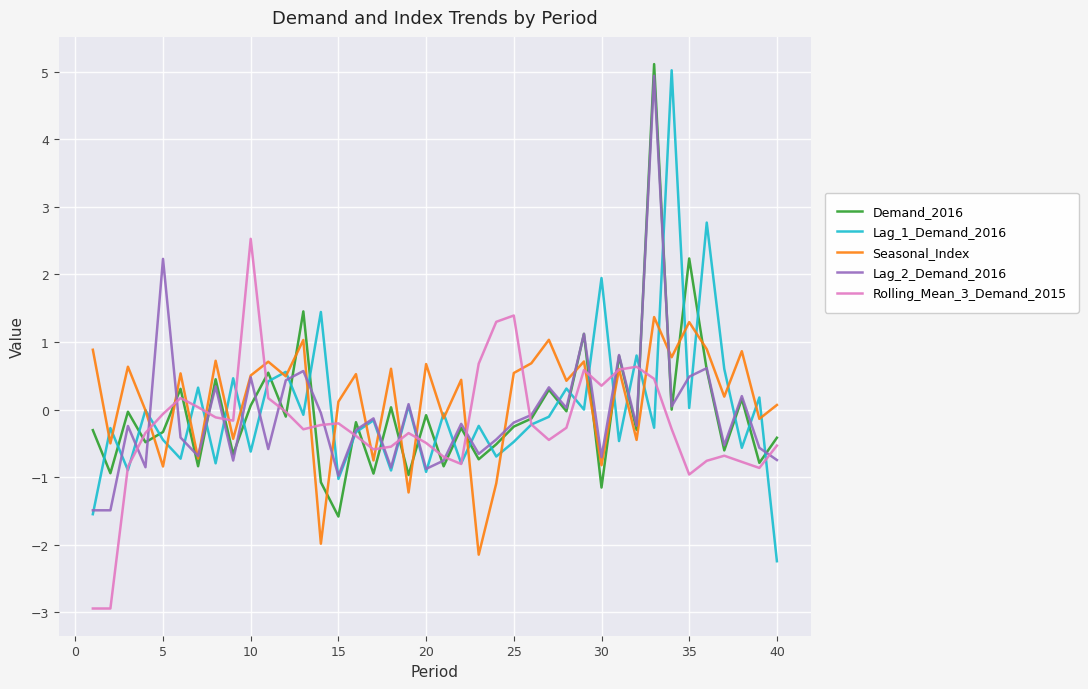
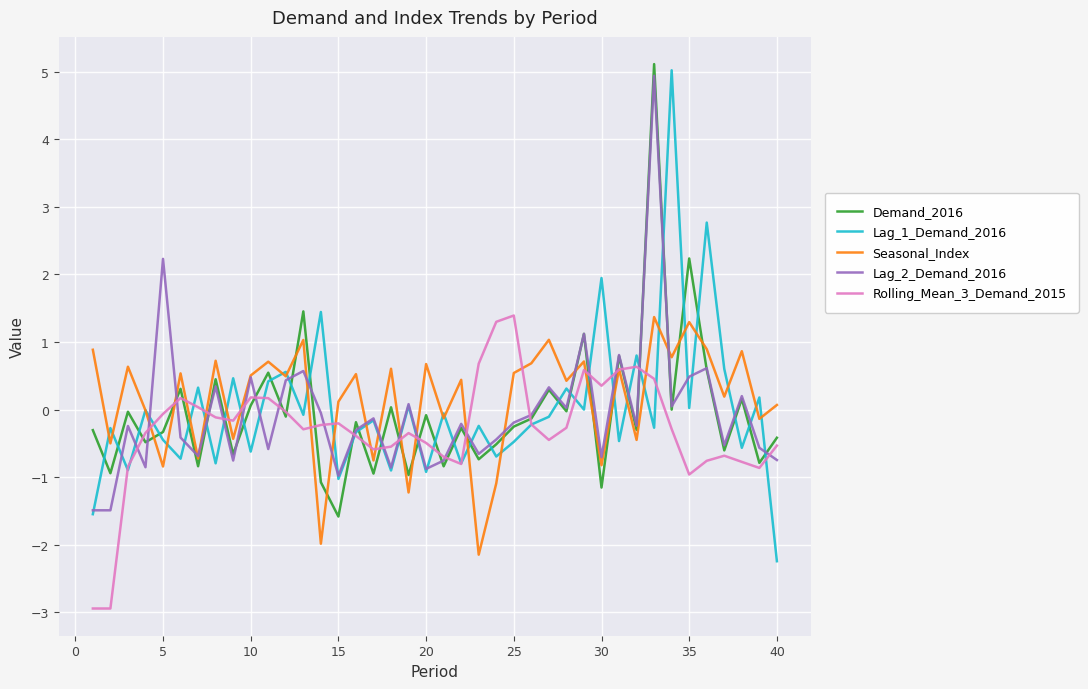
Rolling_Mean_3_Demand_2015, 10: 2.5 -> 0.2
